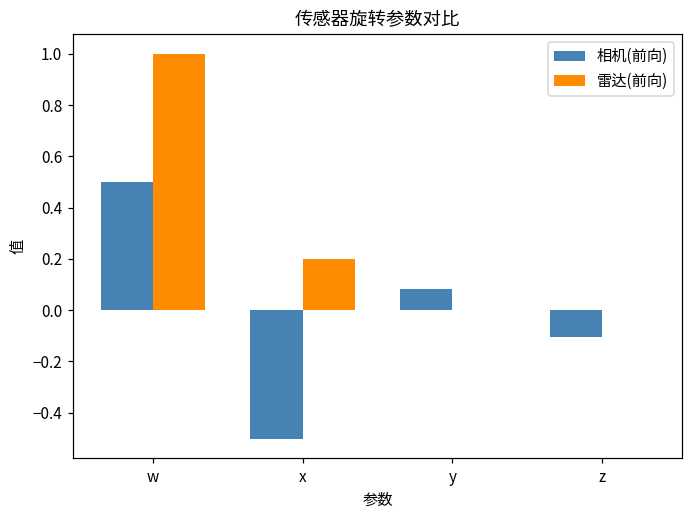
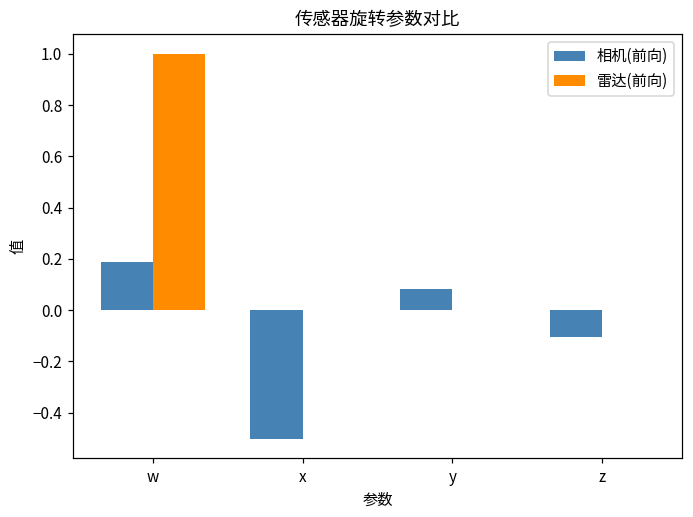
相机(前向), w: 0.50 -> 0.19
雷达(前向), x: 0.2 -> 0.0
